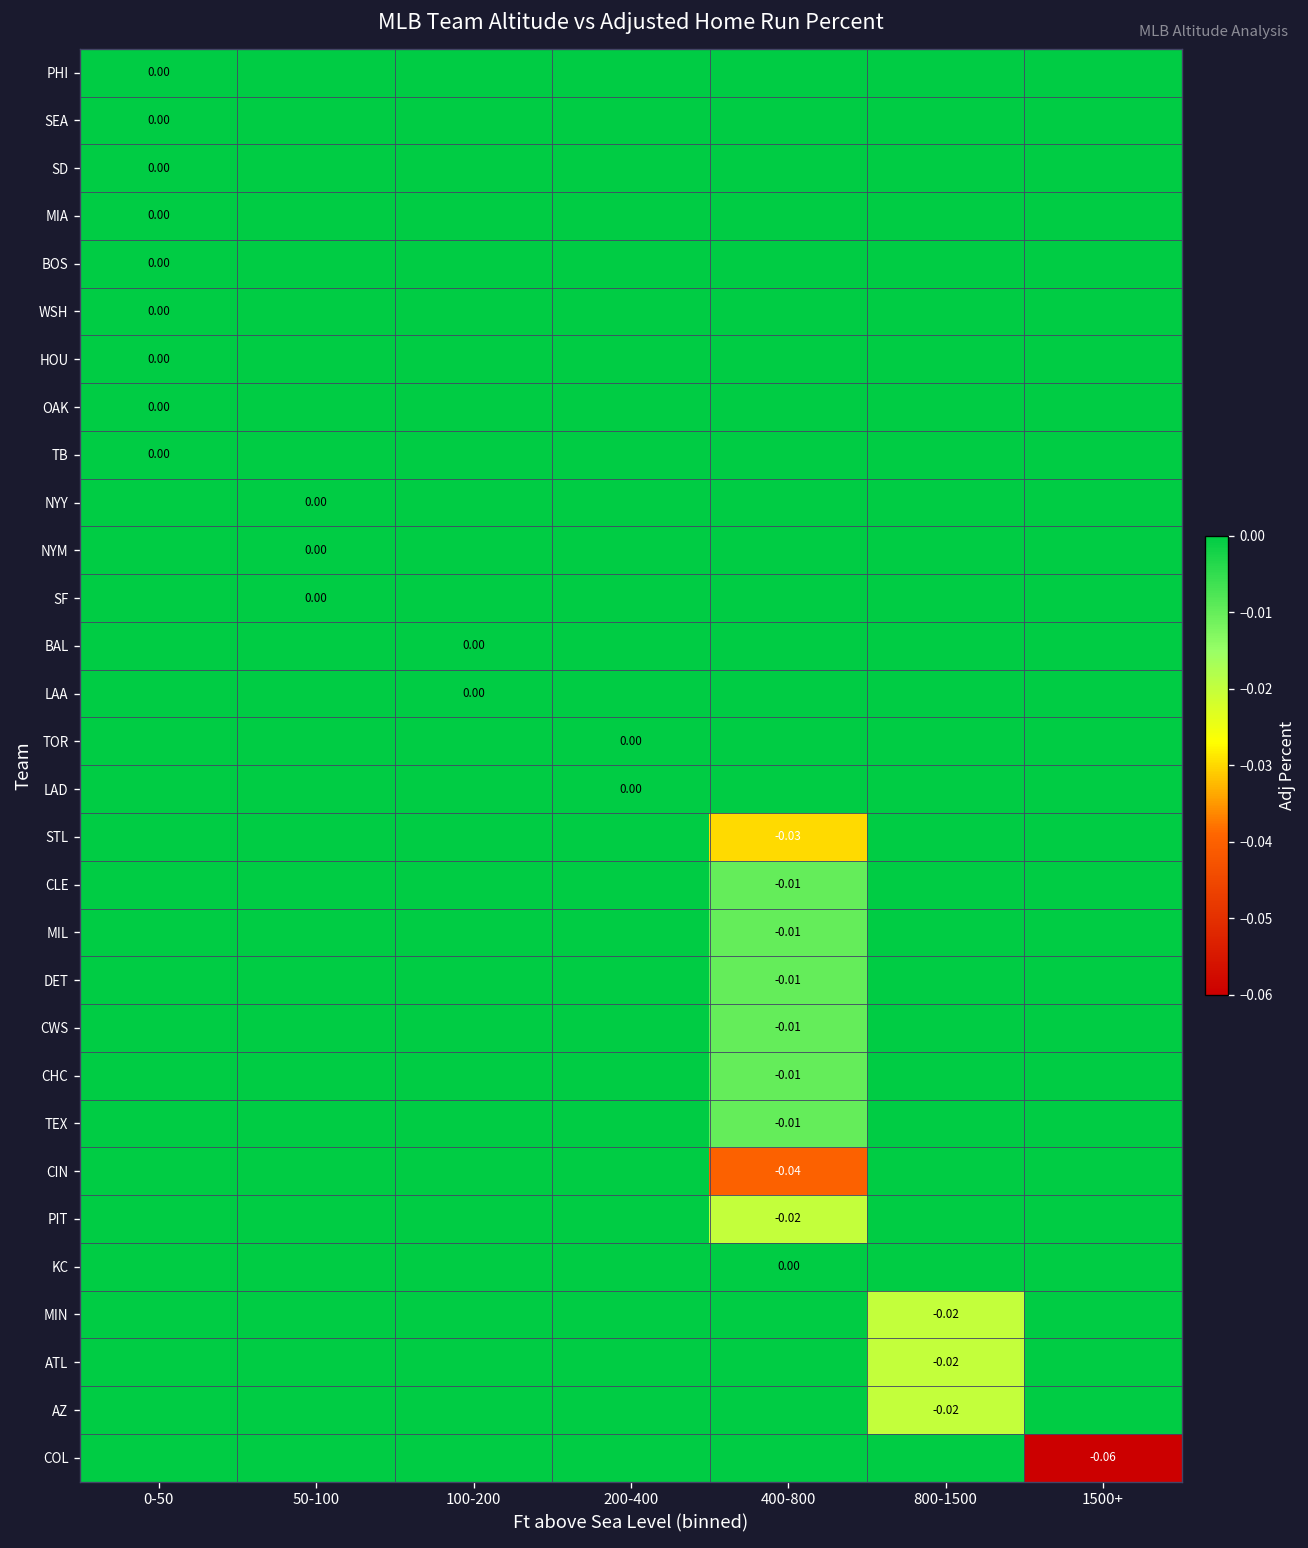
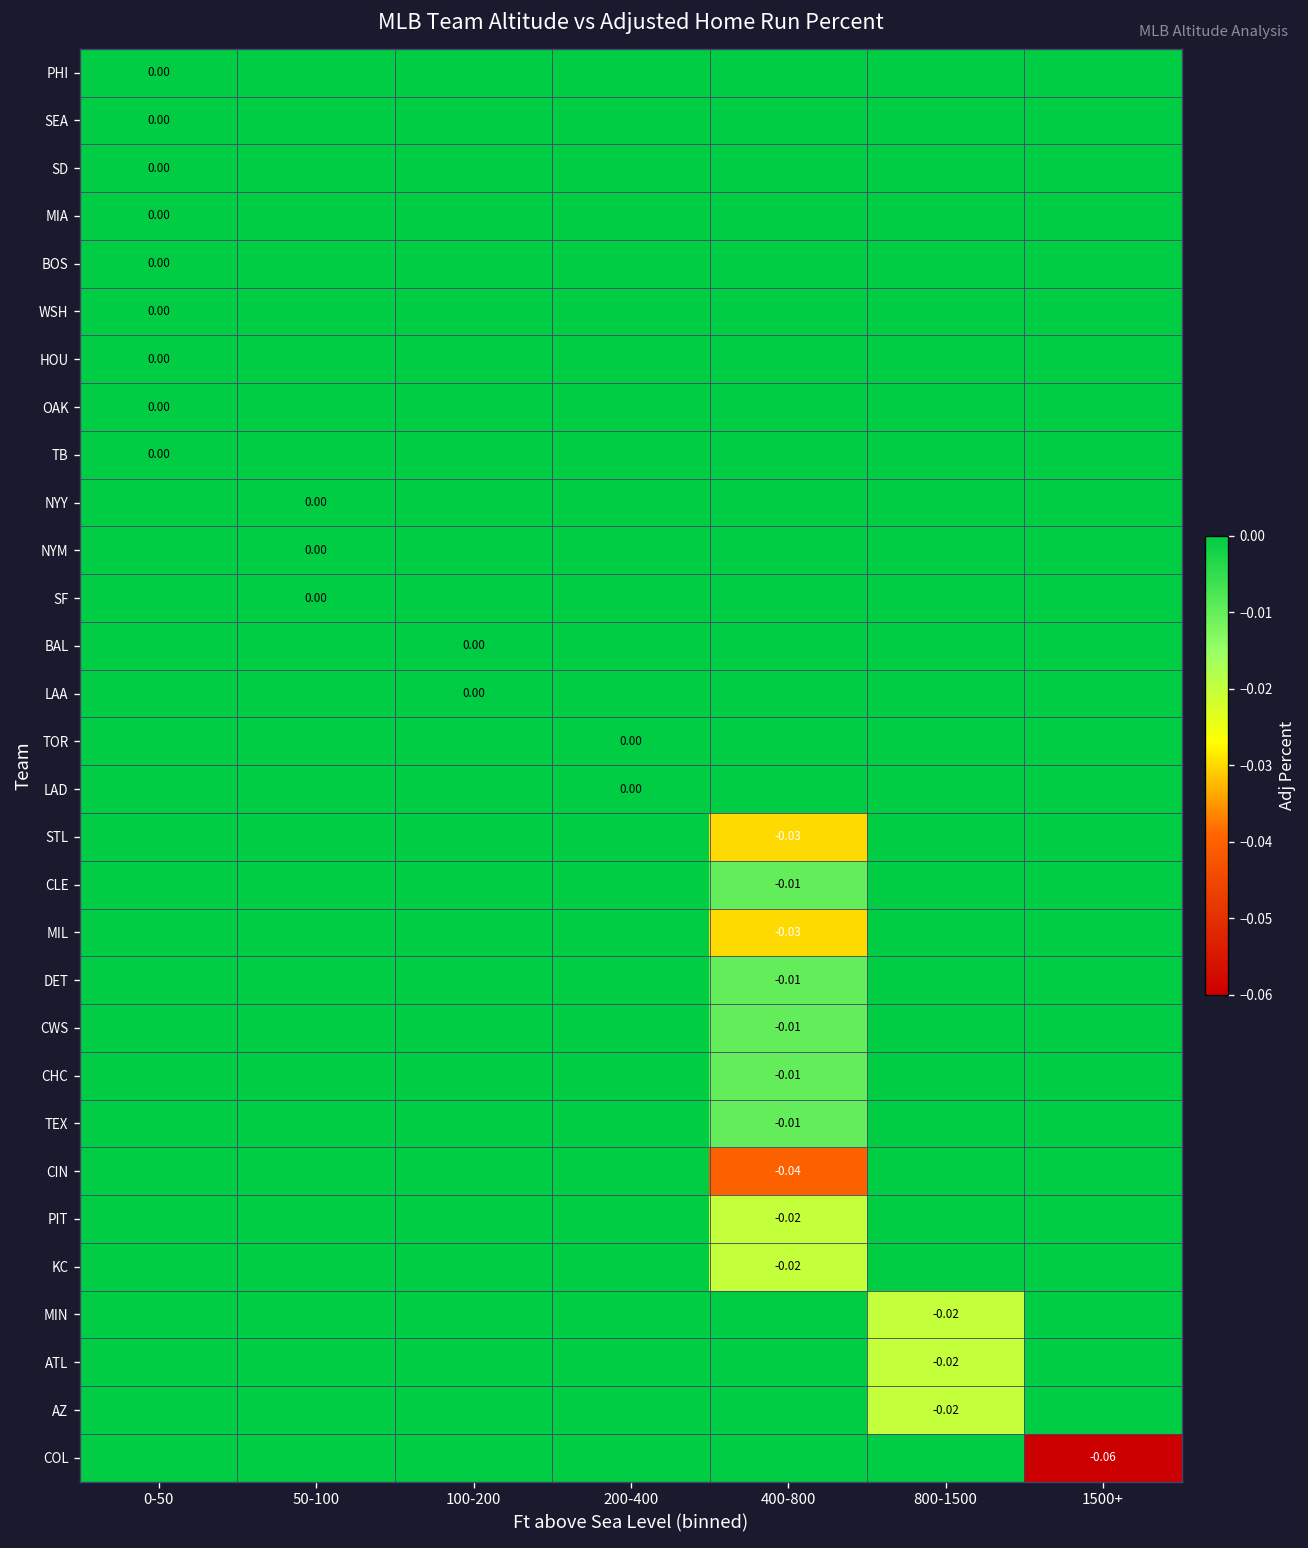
MIL, 400-800: -0.01 -> -0.03
KC, 400-800: 0.00 -> -0.02
